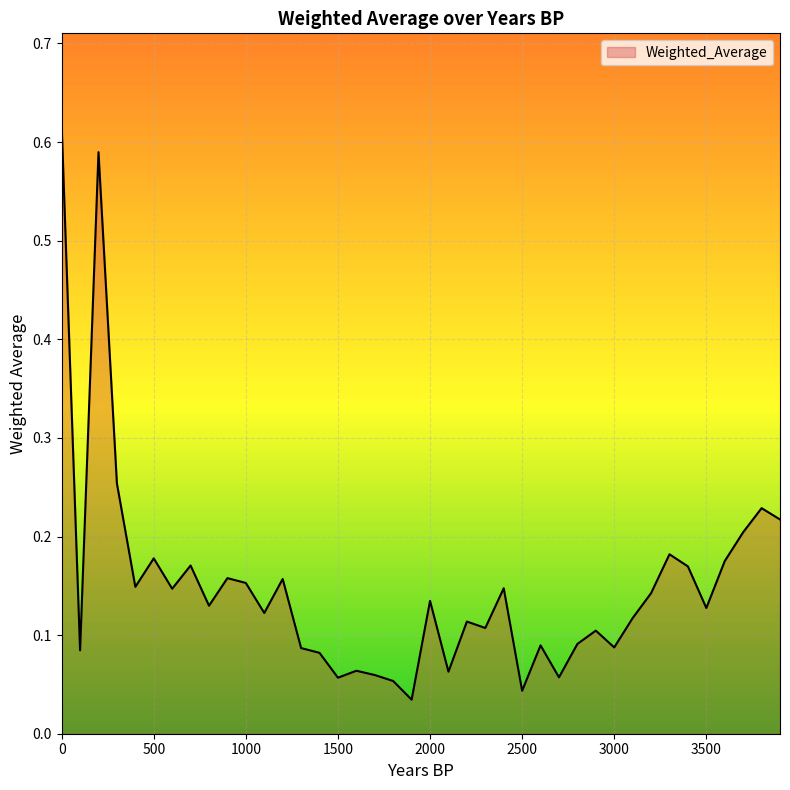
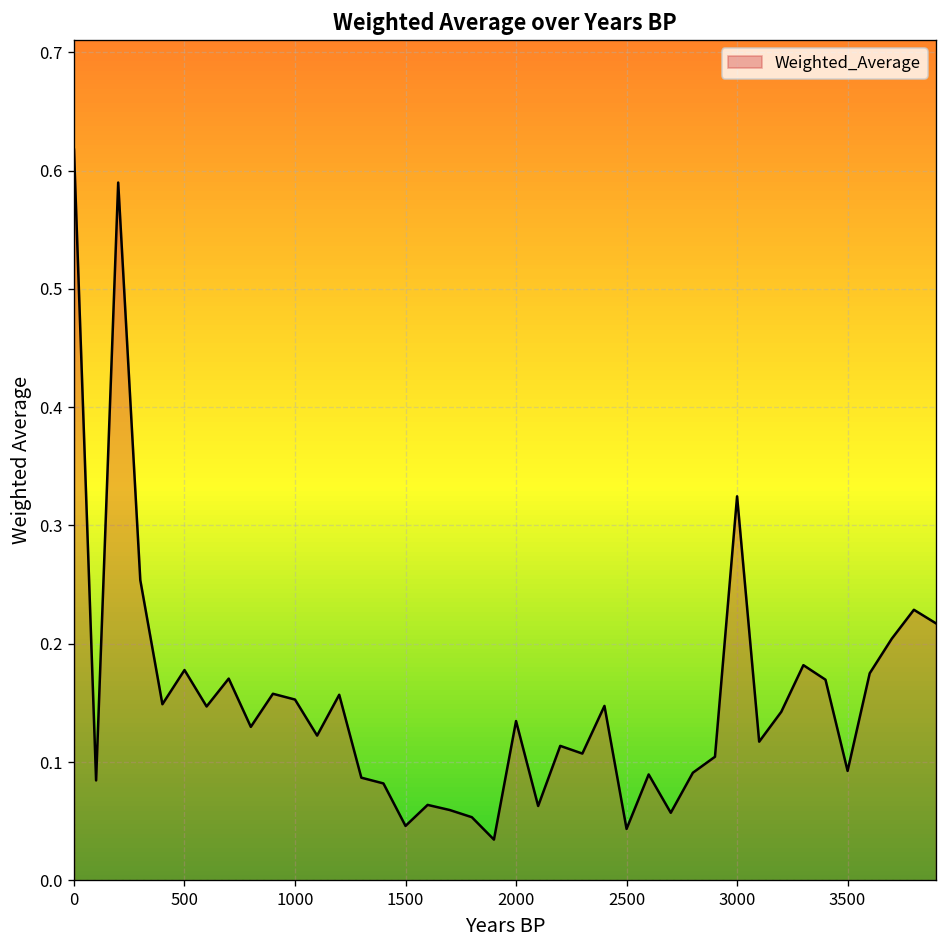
1500: 0.06 -> 0.05
3000: 0.09 -> 0.32
3500: 0.13 -> 0.09
